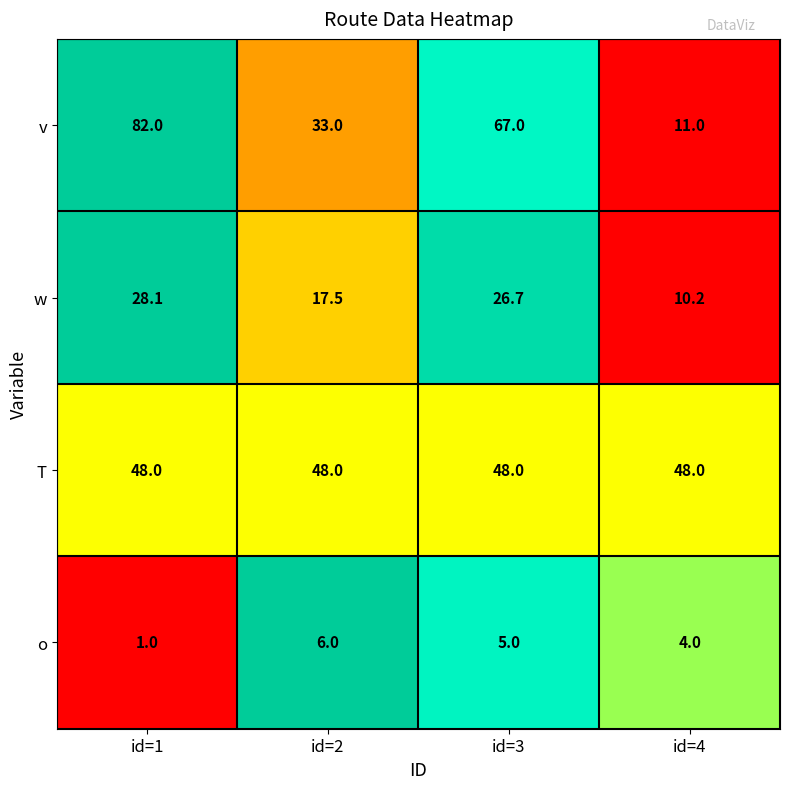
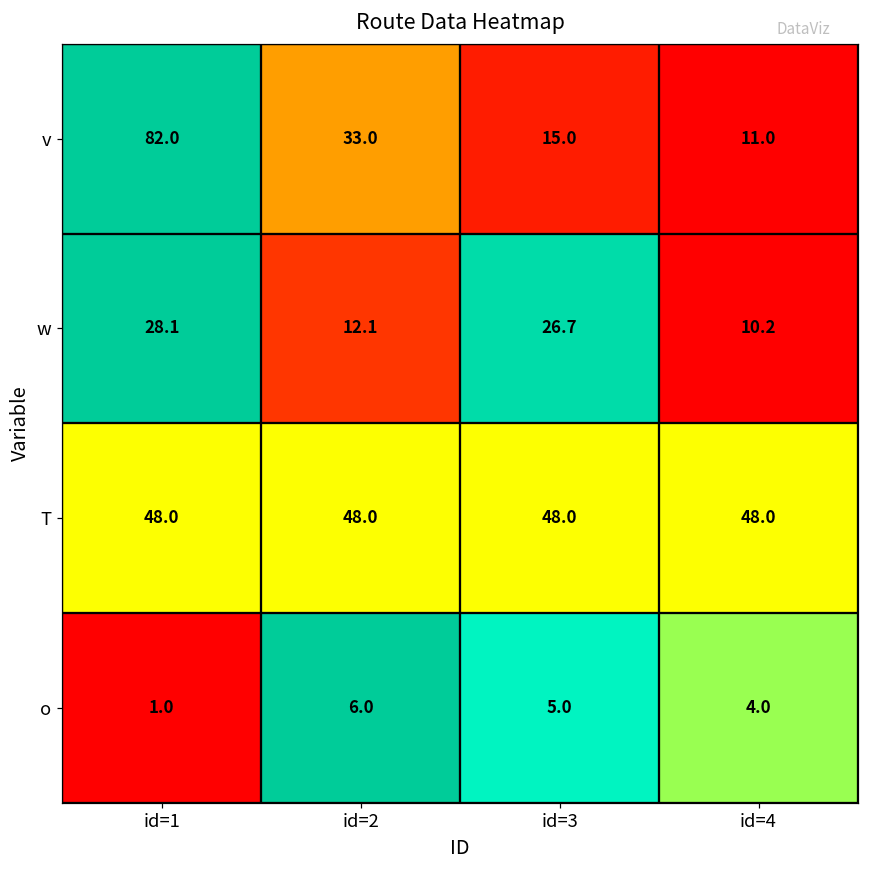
v, id=3: 67.0 -> 15.0
w, id=2: 17.5 -> 12.1
